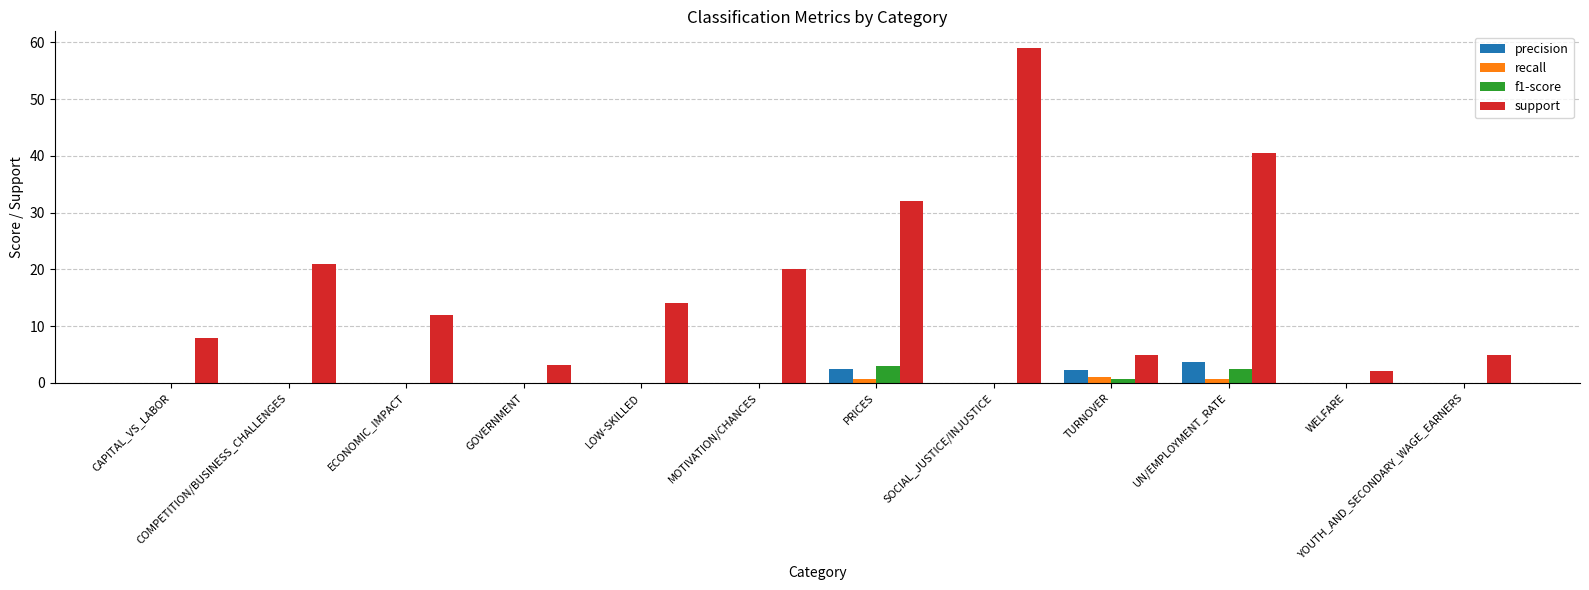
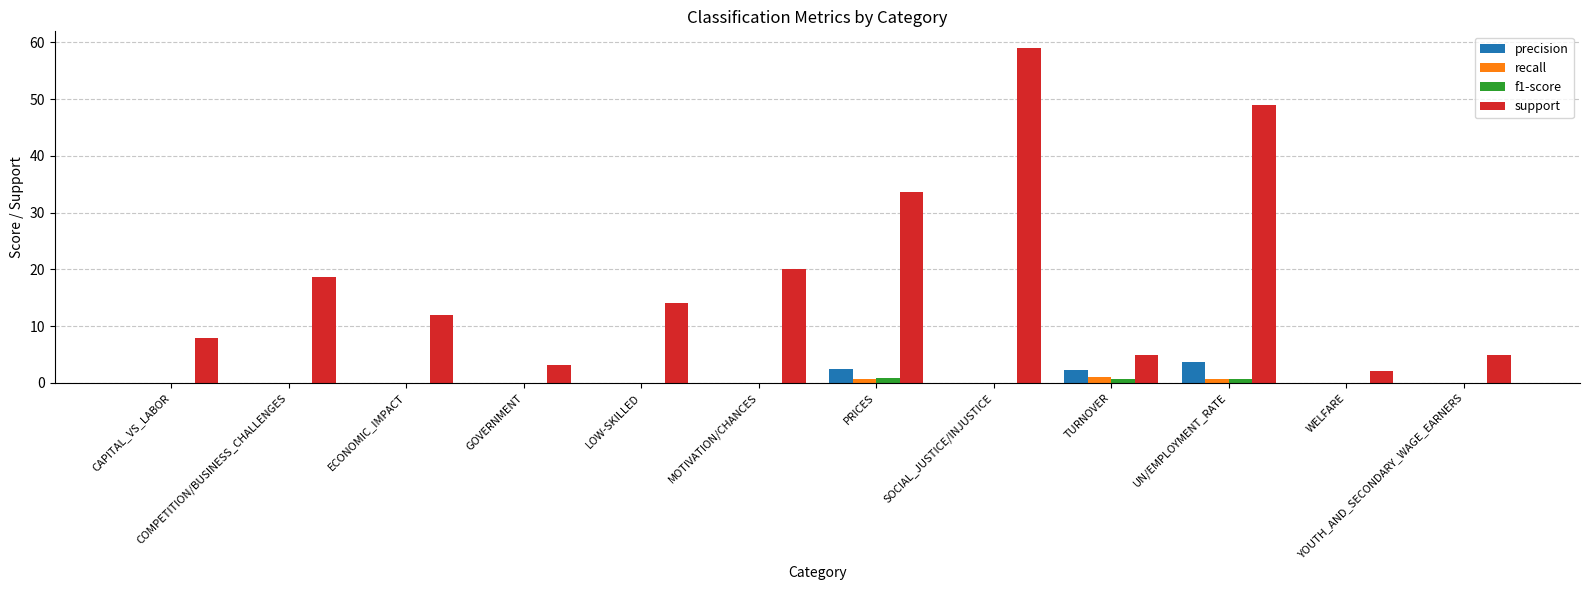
support, COMPETITION/BUSINESS_CHALLENGES: 21 -> 19
f1-score, PRICES: 3 -> 1
support, PRICES: 32 -> 34
f1-score, UN/EMPLOYMENT_RATE: 2 -> 1
support, UN/EMPLOYMENT_RATE: 41 -> 49
